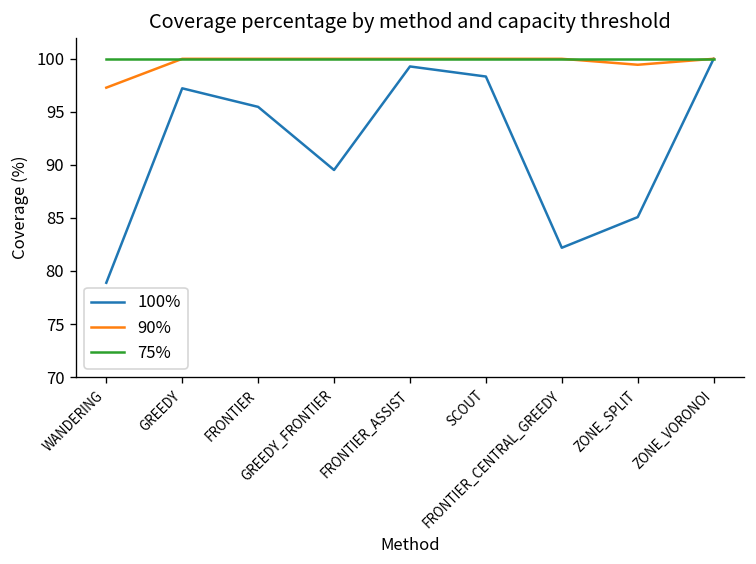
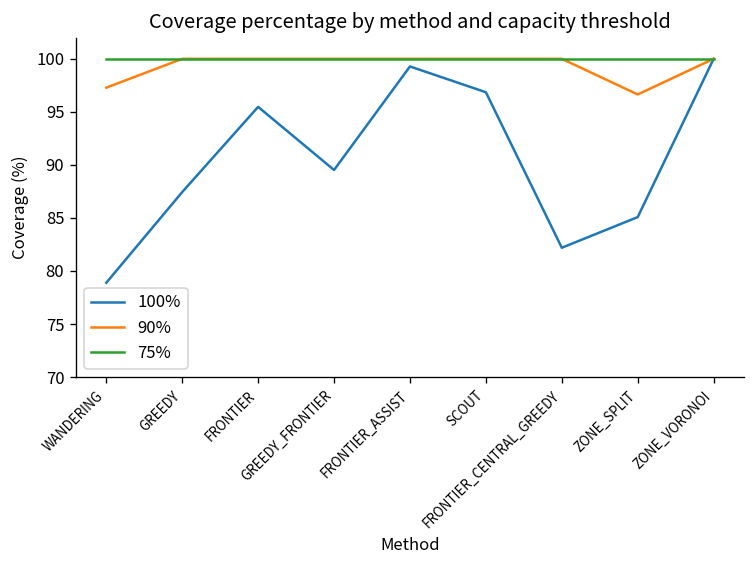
100%, GREEDY: 97 -> 87
100%, SCOUT: 98 -> 97
90%, ZONE_SPLIT: 99 -> 97
